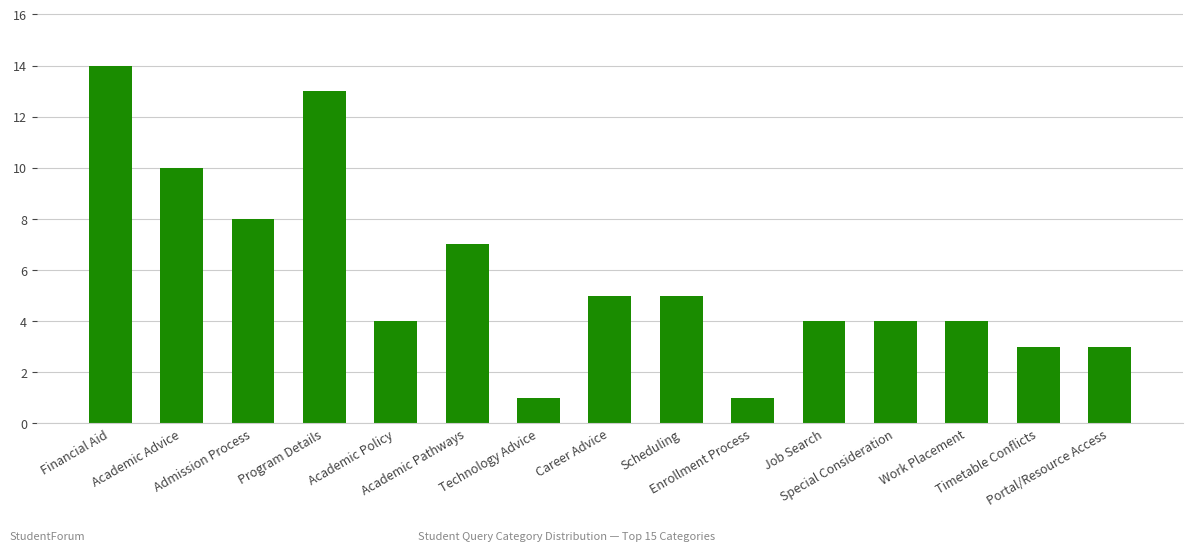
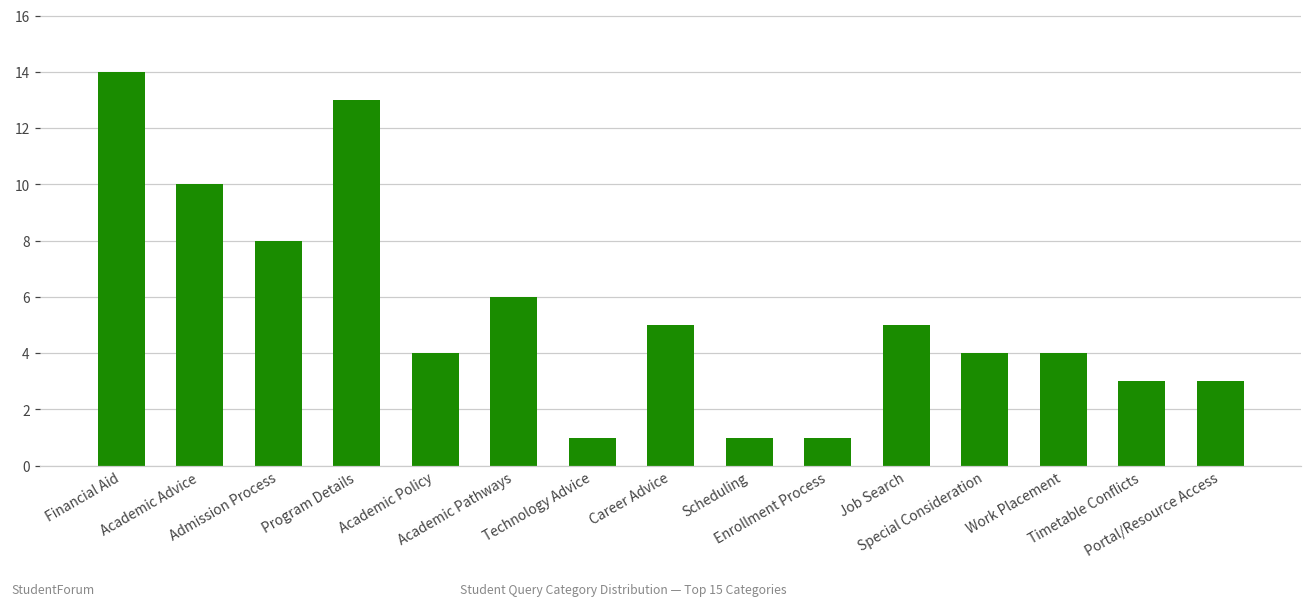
Academic Pathways: 7 -> 6
Scheduling: 5 -> 1
Job Search: 4 -> 5
